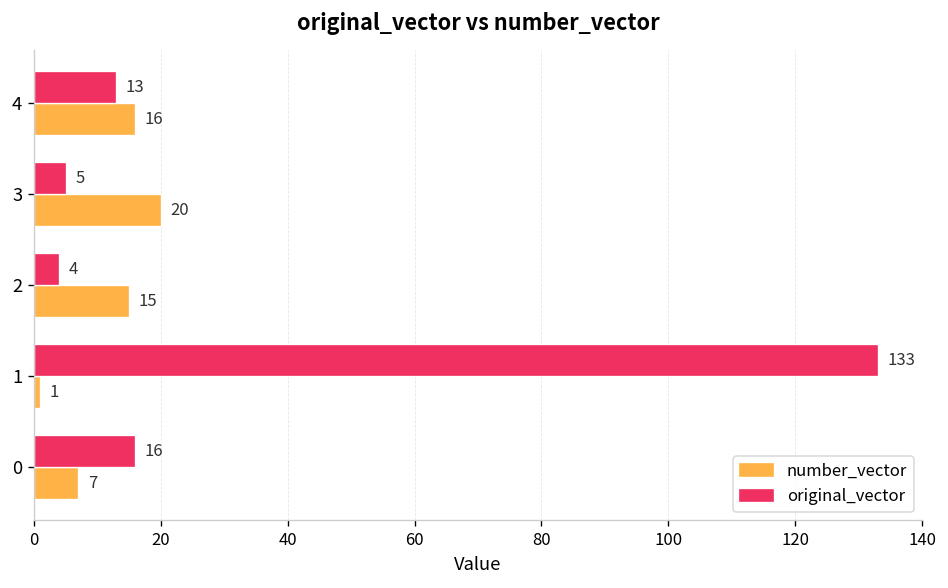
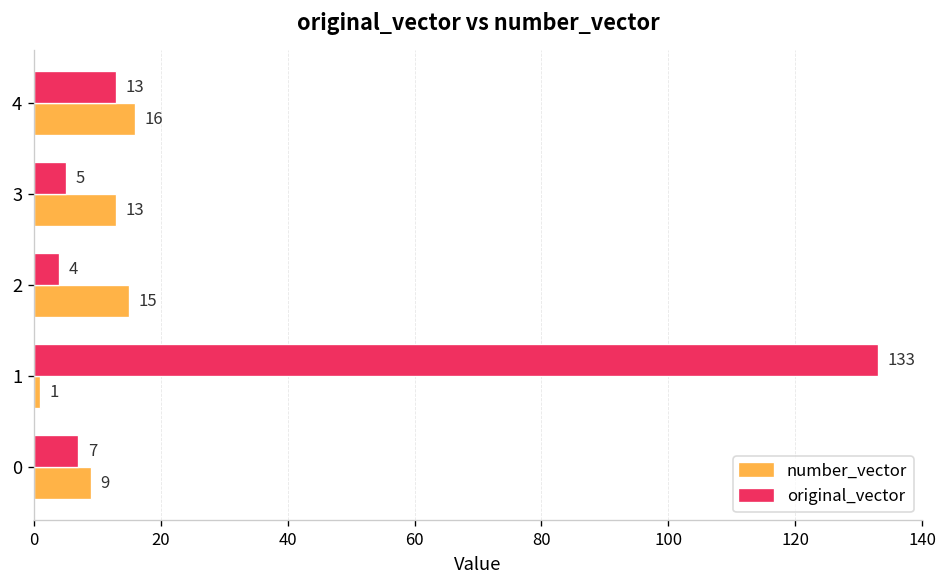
number_vector, 3: 20 -> 13
original_vector, 0: 16 -> 7
number_vector, 0: 7 -> 9
